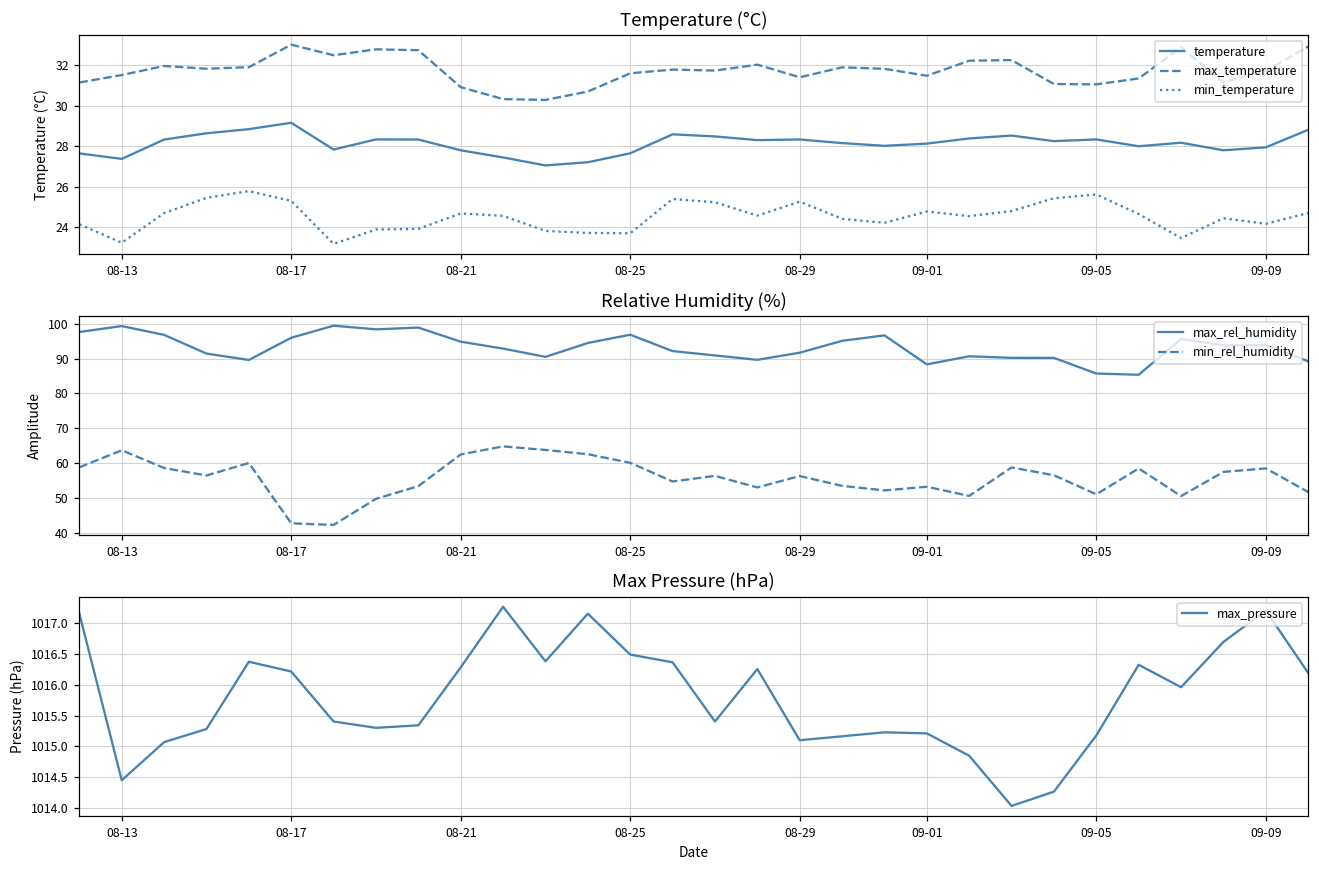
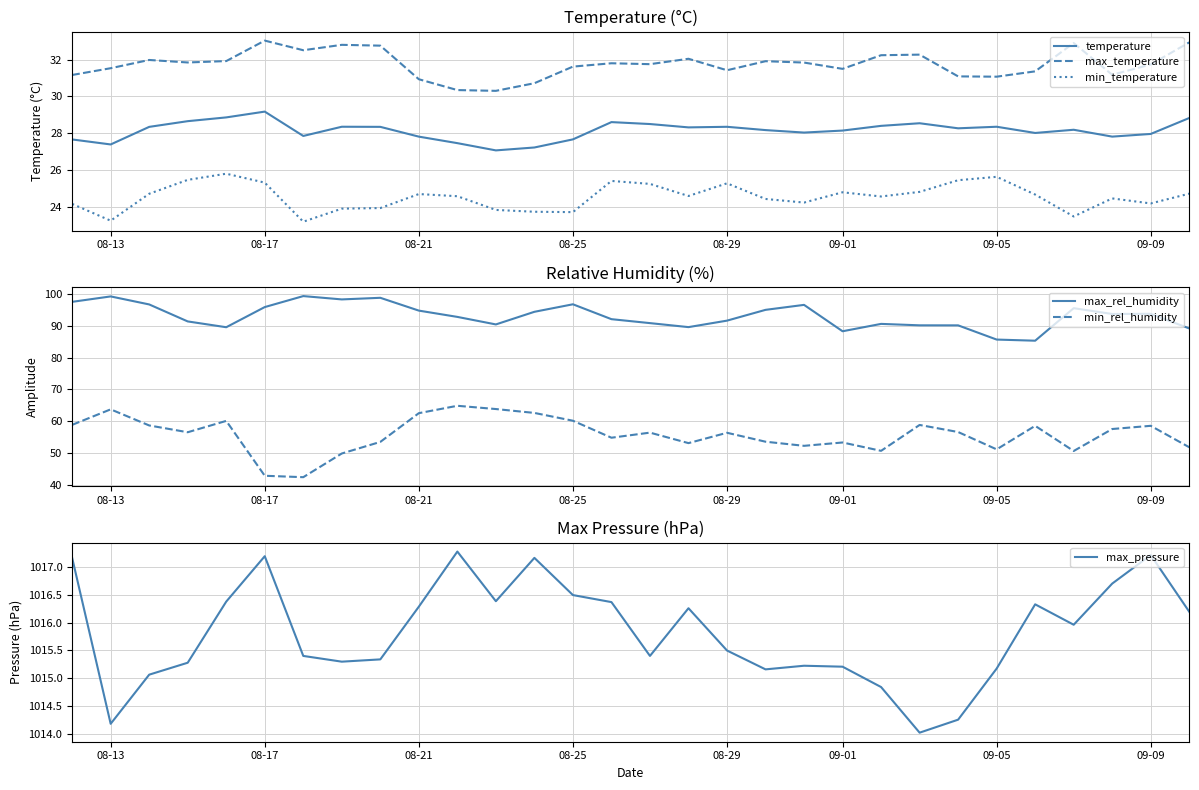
Max Pressure (hPa), 08-13: 1014.4 -> 1014.2
Max Pressure (hPa), 08-17: 1016.2 -> 1017.2
Max Pressure (hPa), 08-29: 1015.1 -> 1015.5
